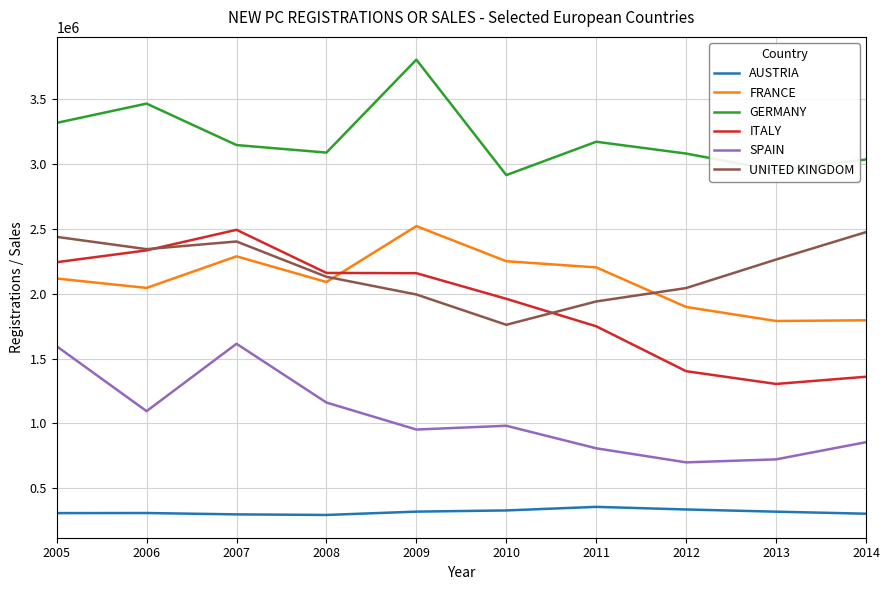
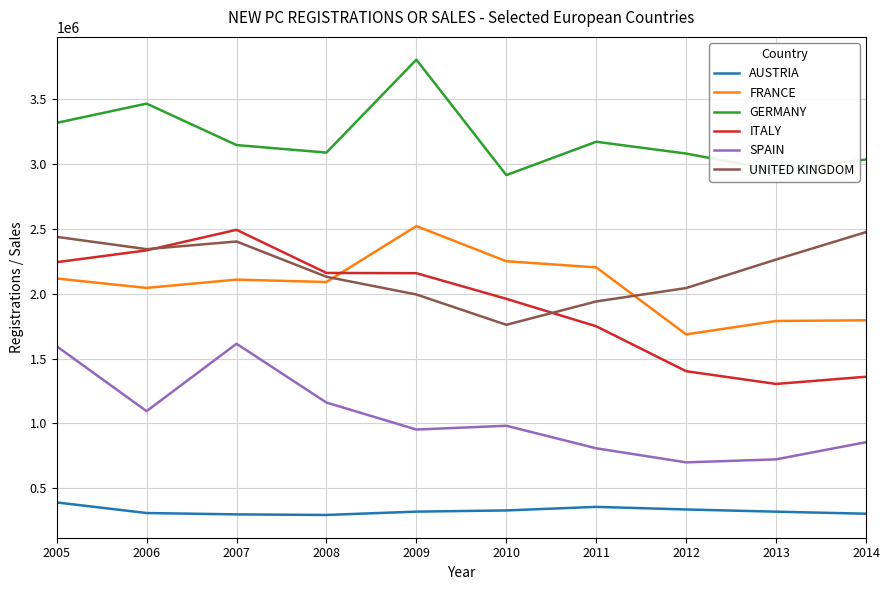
AUSTRIA, 2005: 310000 -> 390000
FRANCE, 2007: 2290000 -> 2110000
FRANCE, 2012: 1900000 -> 1690000
